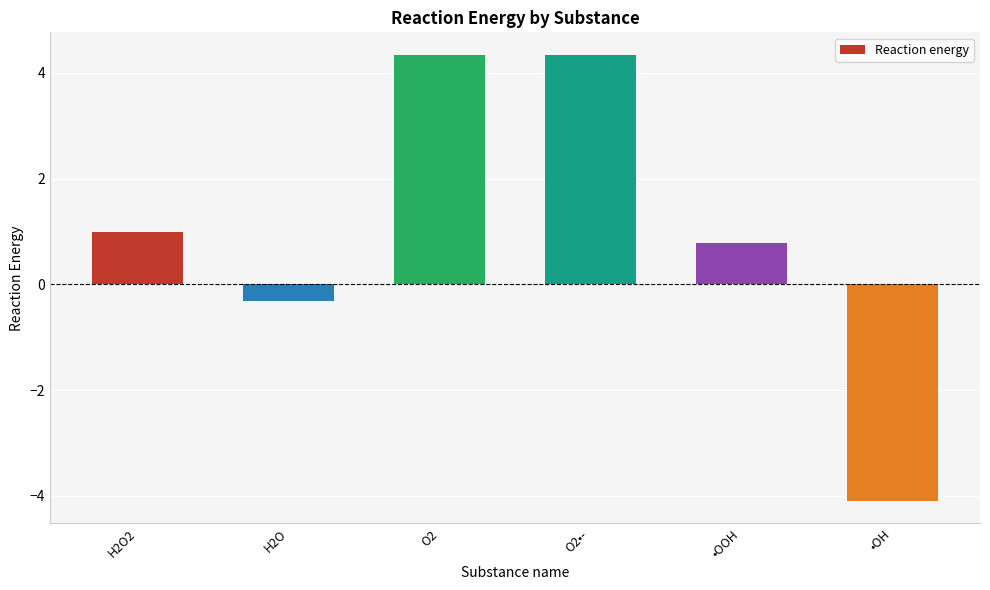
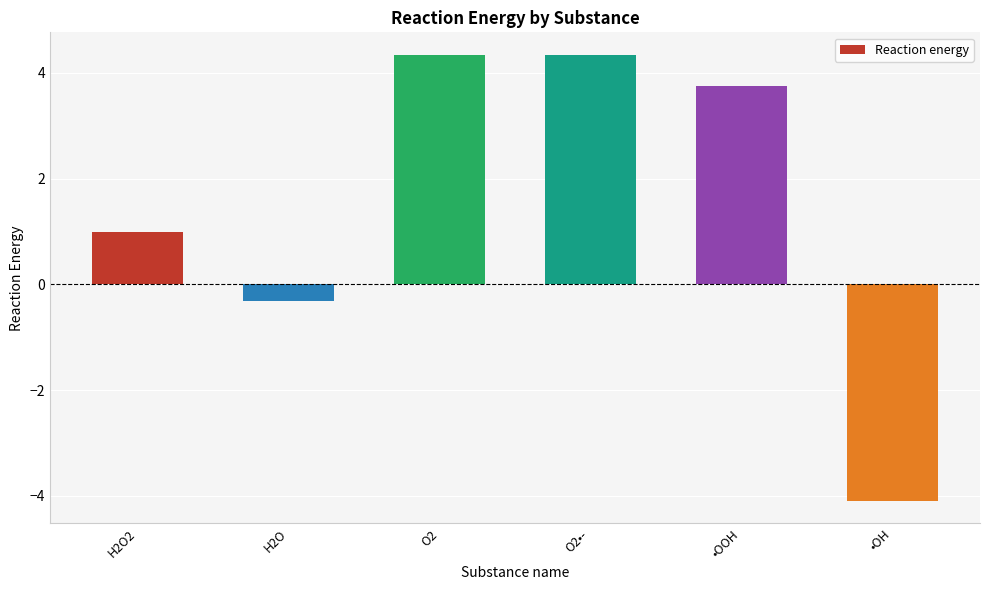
•OOH: 0.8 -> 3.8
